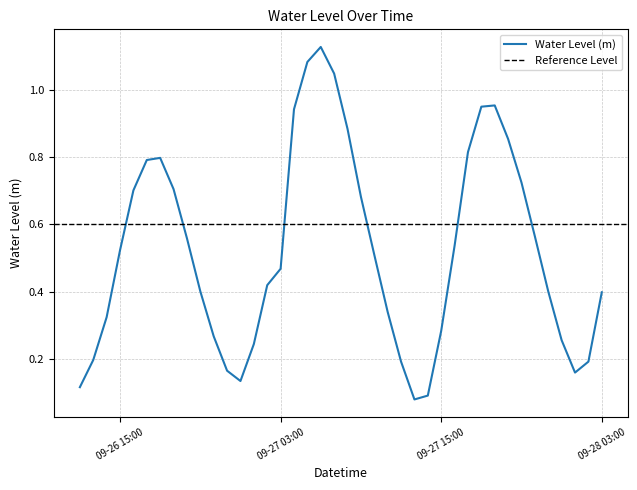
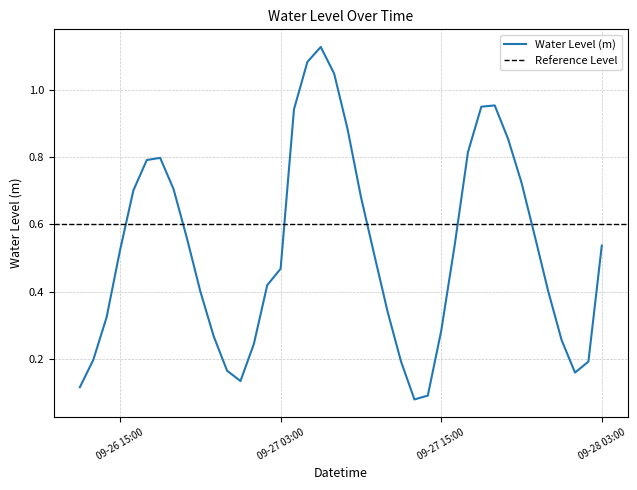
09-28 03:00: 0.40 -> 0.54
